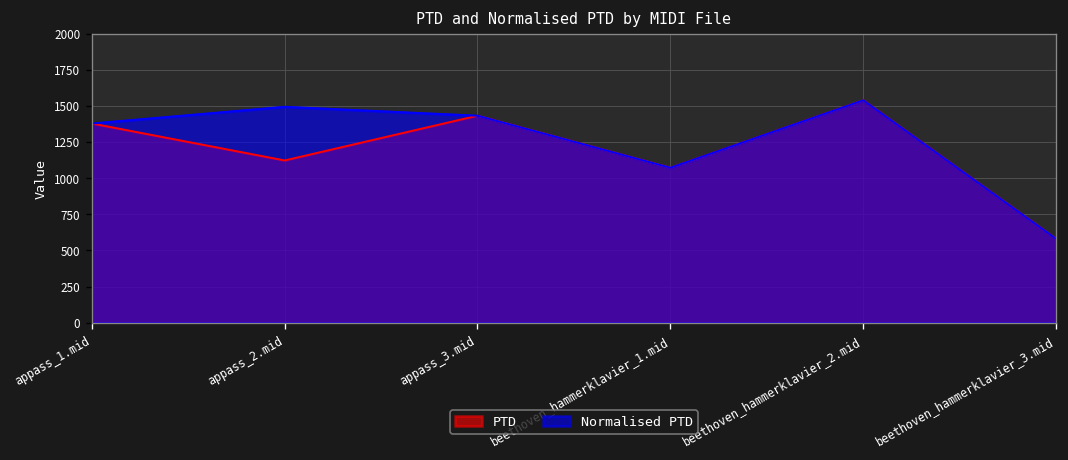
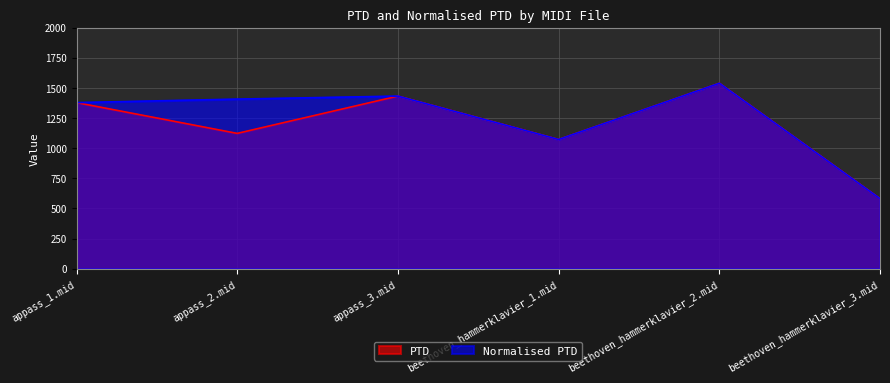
Normalised PTD, appass_2.mid: 1490 -> 1410
